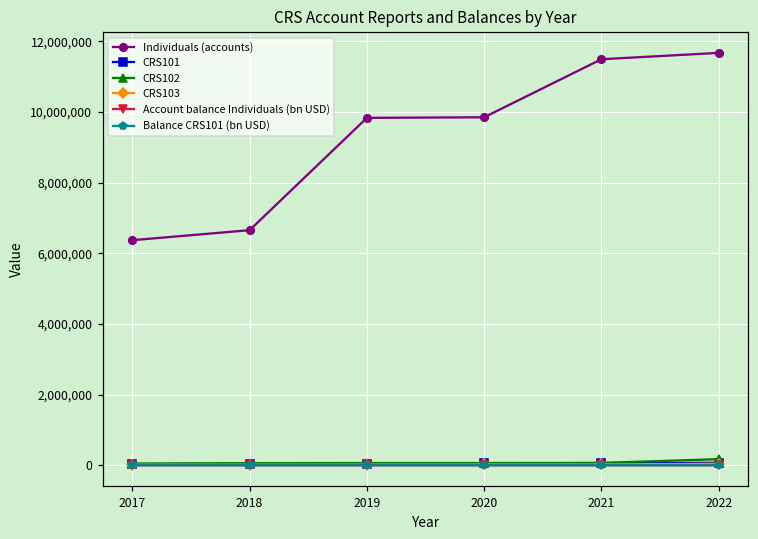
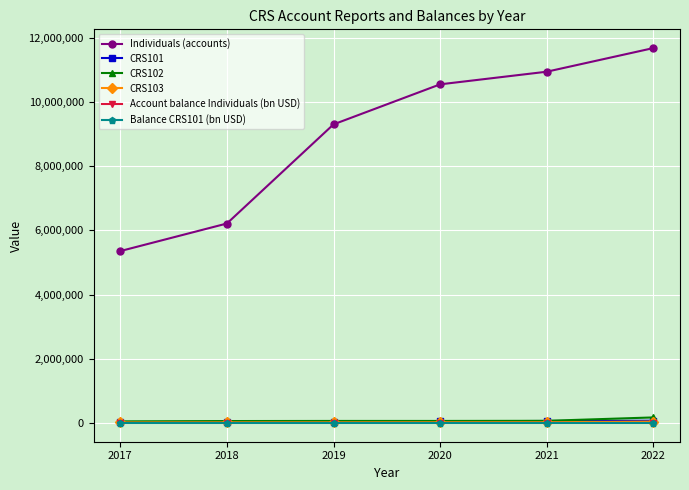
Individuals (accounts), 2017: 6,400,000 -> 5,400,000
Individuals (accounts), 2018: 6,700,000 -> 6,200,000
Individuals (accounts), 2019: 9,800,000 -> 9,300,000
Individuals (accounts), 2020: 9,900,000 -> 10,500,000
Individuals (accounts), 2021: 11,500,000 -> 10,900,000
